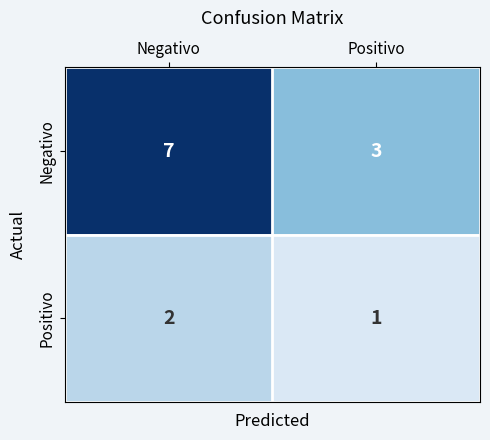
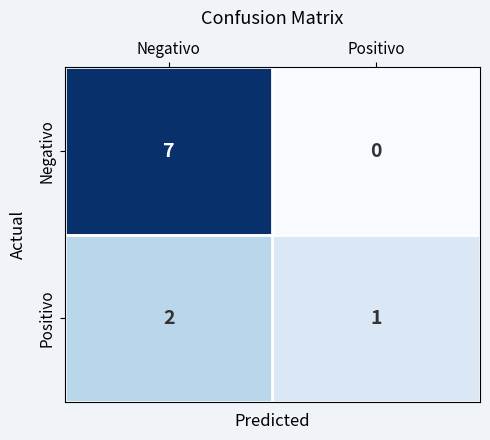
Negativo, Positivo: 3 -> 0
